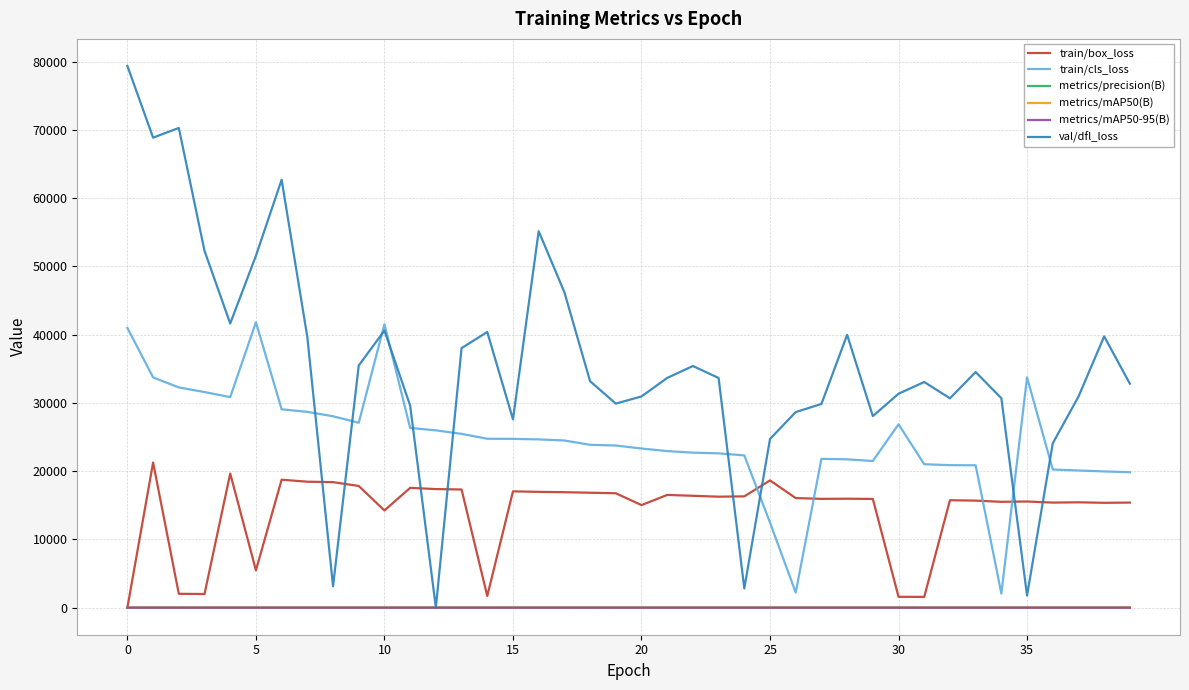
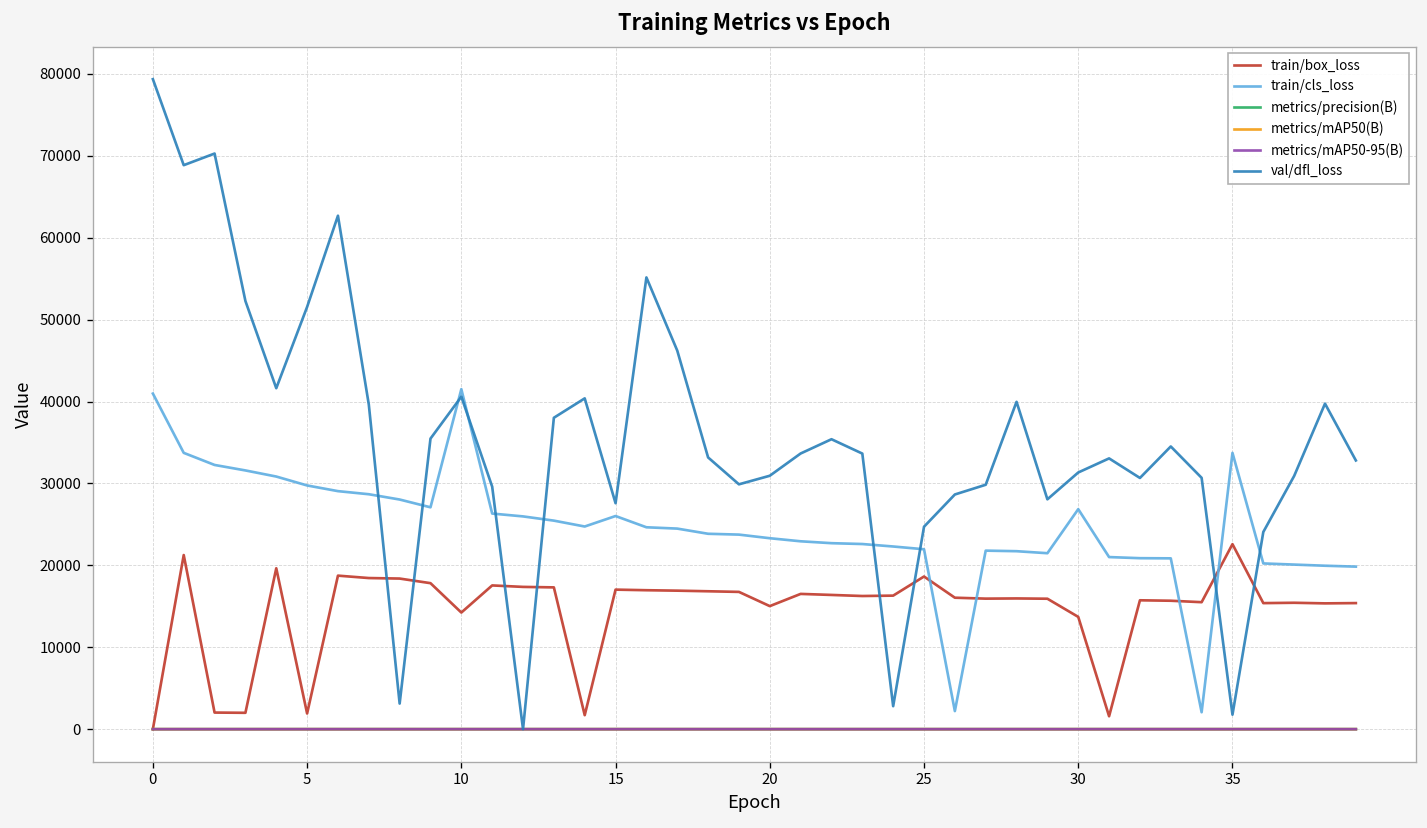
train/box_loss, 5: 5000 -> 2000
train/cls_loss, 5: 42000 -> 30000
train/cls_loss, 15: 25000 -> 26000
train/cls_loss, 25: 12000 -> 22000
train/box_loss, 30: 2000 -> 14000
train/box_loss, 35: 16000 -> 23000
